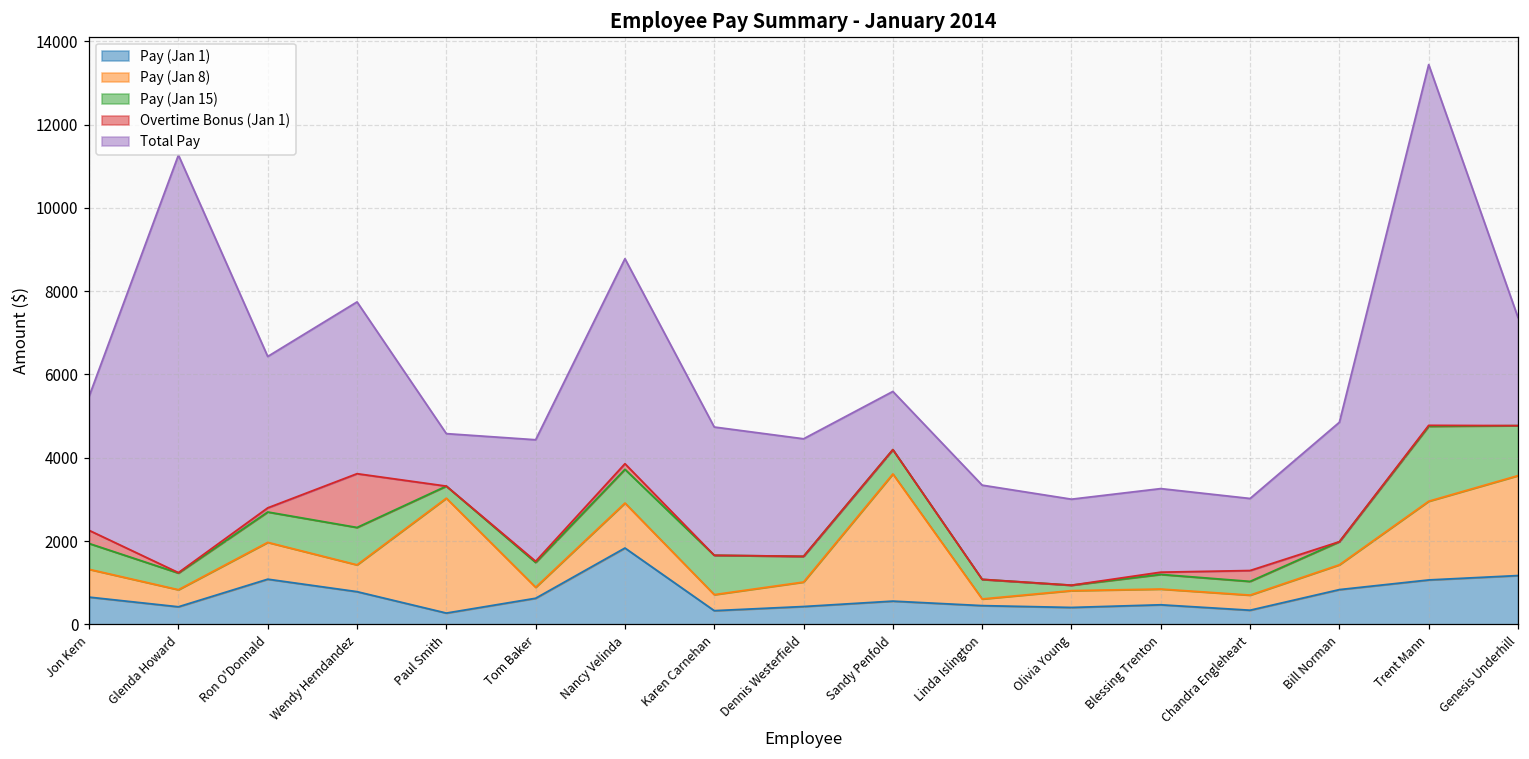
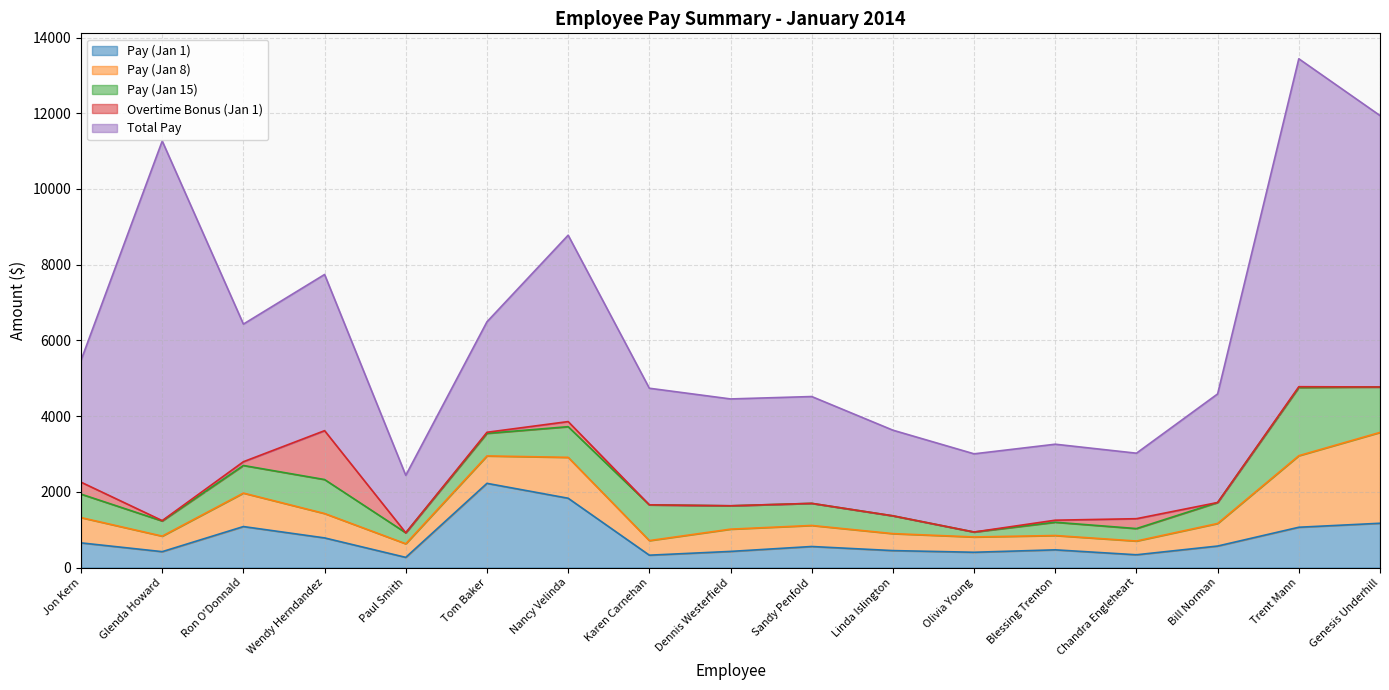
Pay (Jan 8), Paul Smith: 2800 -> 400
Total Pay, Paul Smith: 1300 -> 1500
Pay (Jan 1), Tom Baker: 600 -> 2200
Pay (Jan 8), Tom Baker: 300 -> 700
Pay (Jan 8), Sandy Penfold: 3100 -> 600
Total Pay, Sandy Penfold: 1400 -> 2800
Pay (Jan 8), Linda Islington: 200 -> 400
Pay (Jan 1), Bill Norman: 800 -> 600
Total Pay, Genesis Underhill: 2600 -> 7200
